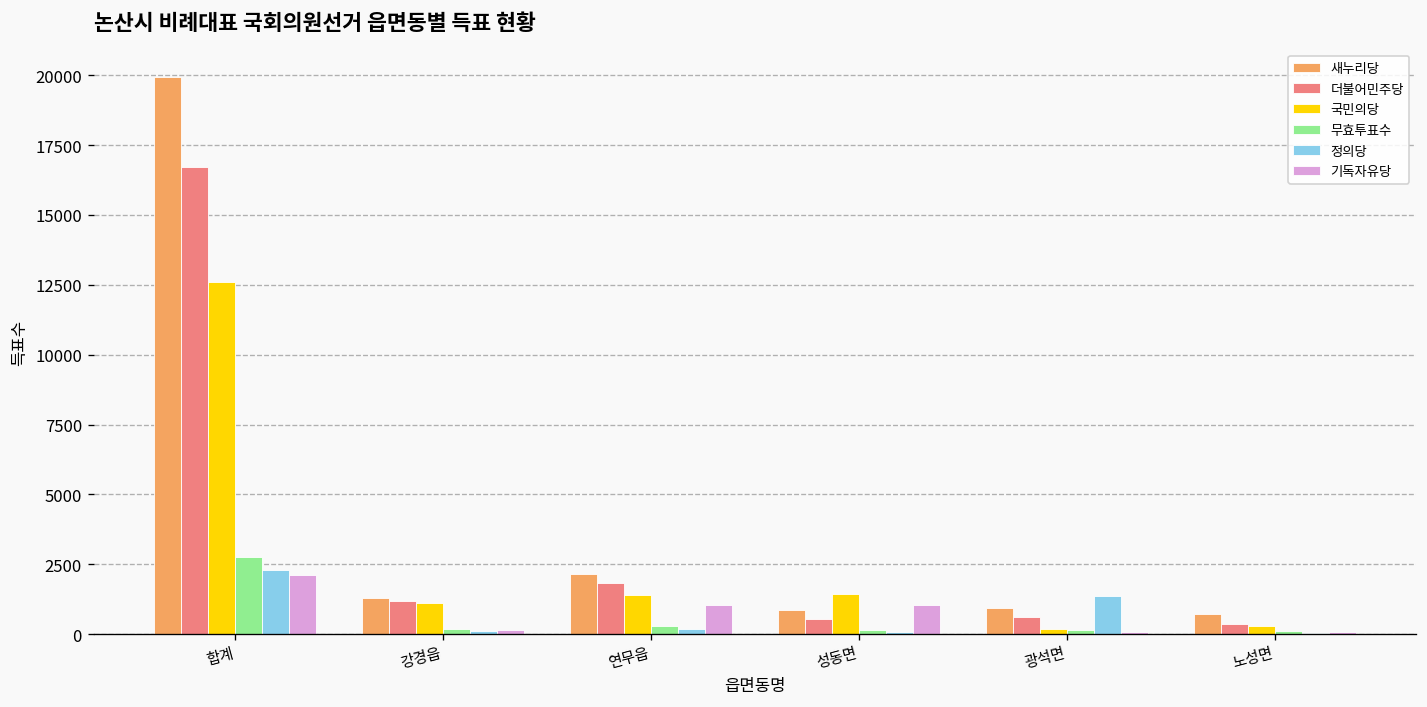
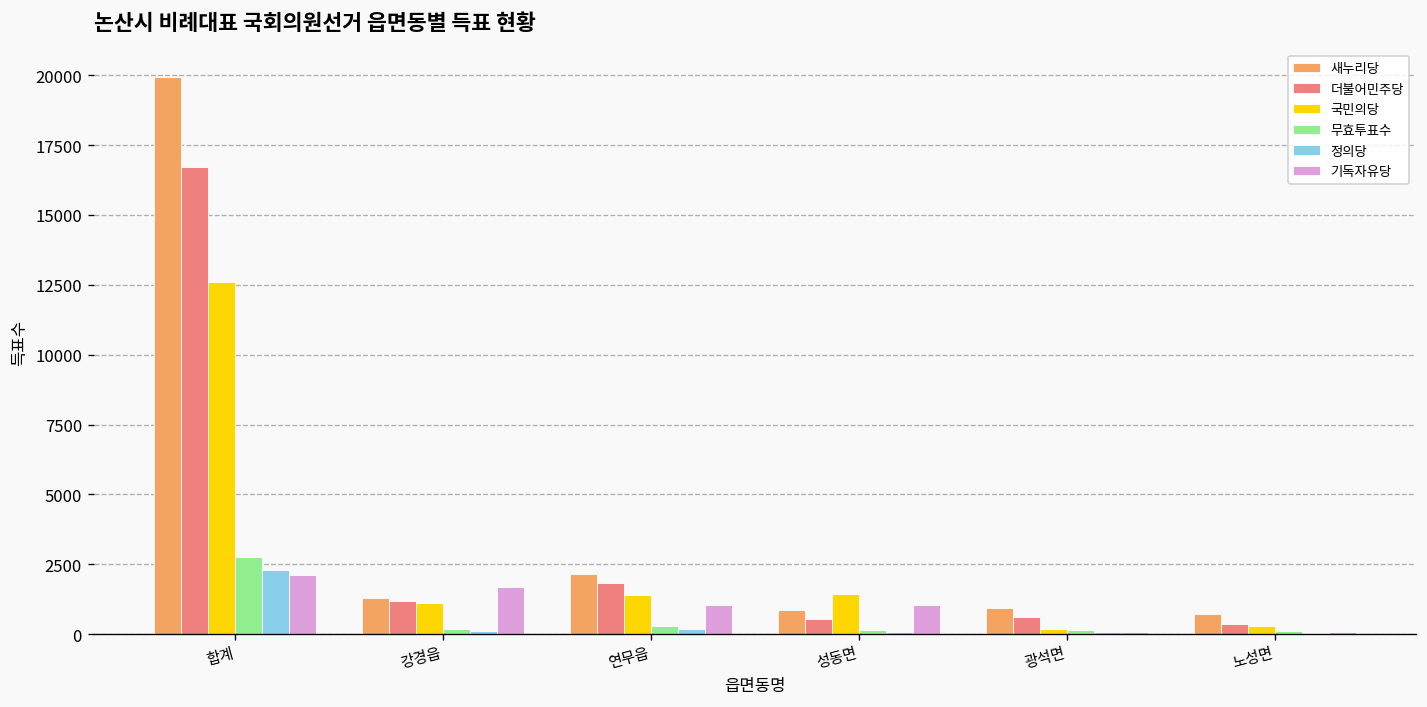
기독자유당, 강경읍: 200 -> 1700
정의당, 광석면: 1400 -> 100
